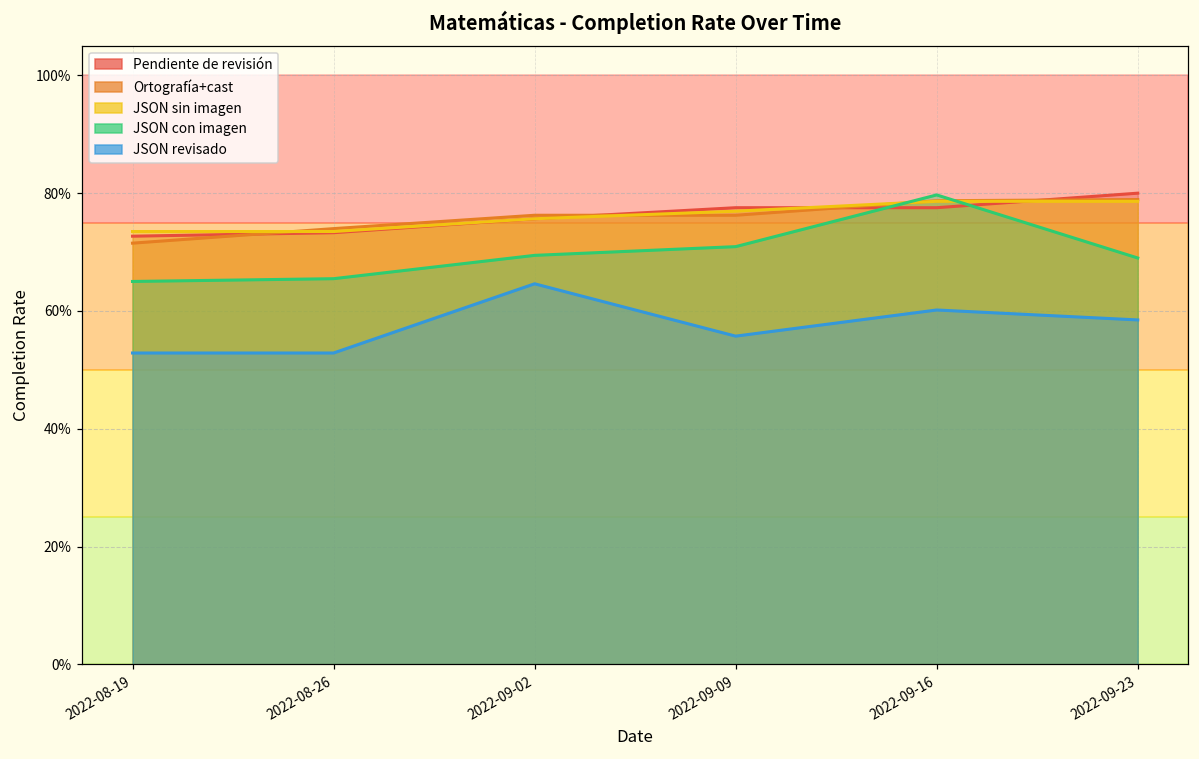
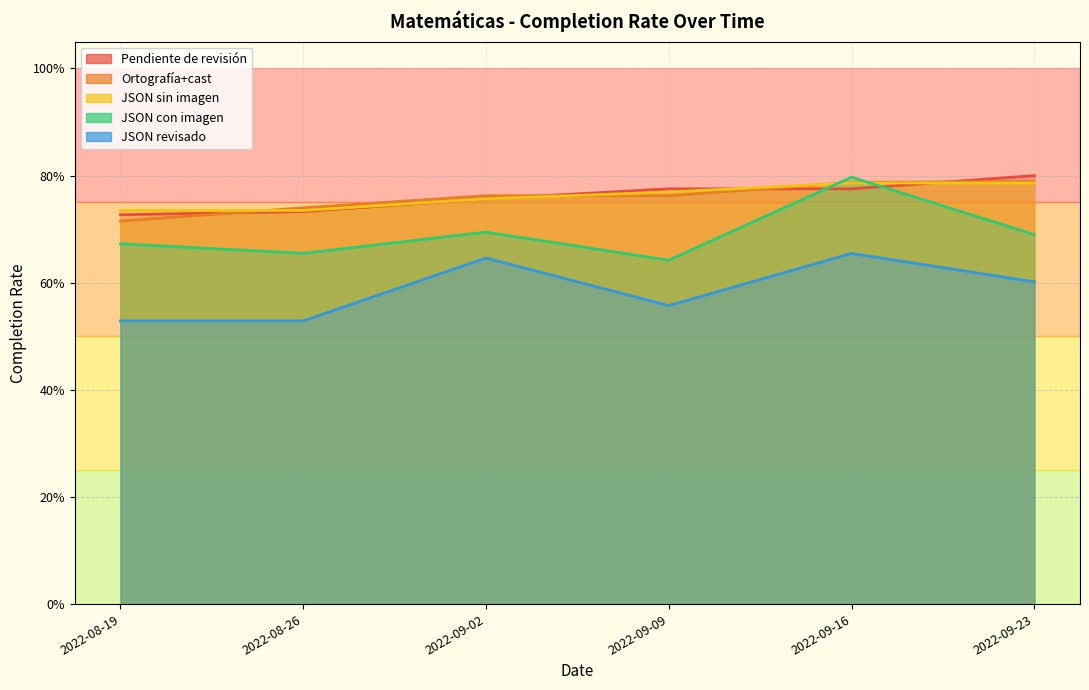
JSON con imagen, 2022-08-19: 65% -> 67%
JSON con imagen, 2022-09-09: 71% -> 64%
JSON revisado, 2022-09-16: 60% -> 65%
JSON revisado, 2022-09-23: 58% -> 60%
